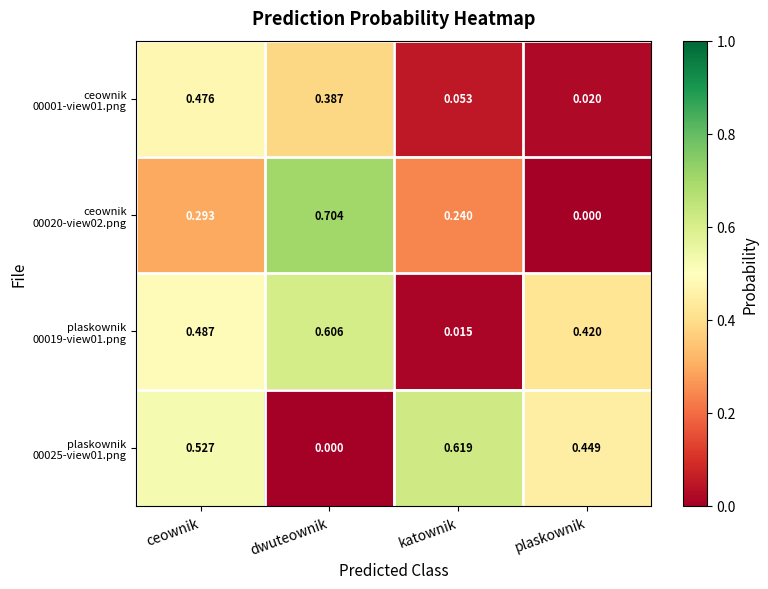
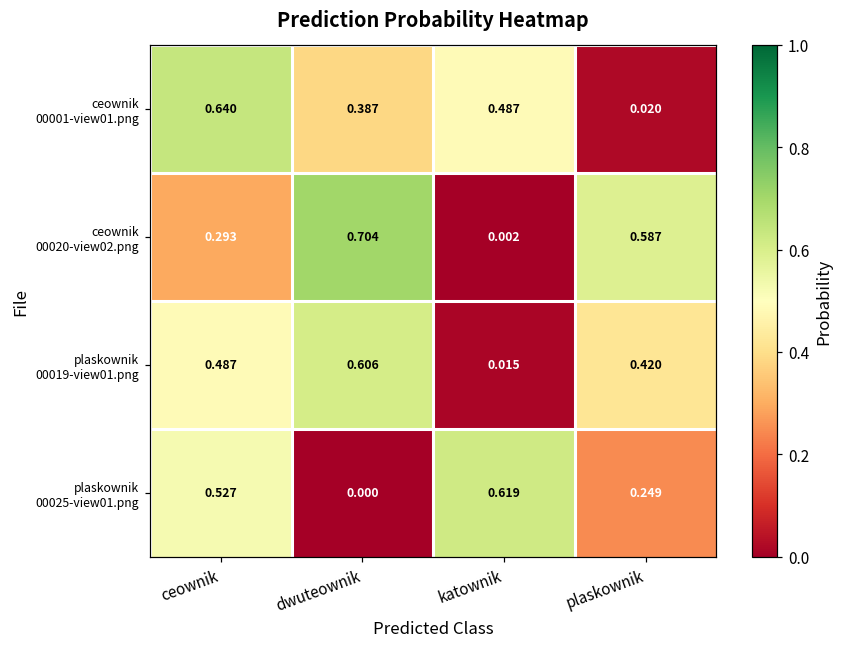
ceownik 00001-view01.png, ceownik: 0.476 -> 0.640
ceownik 00001-view01.png, katownik: 0.053 -> 0.487
ceownik 00020-view02.png, katownik: 0.240 -> 0.002
ceownik 00020-view02.png, plaskownik: 0.000 -> 0.587
plaskownik 00025-view01.png, plaskownik: 0.449 -> 0.249
